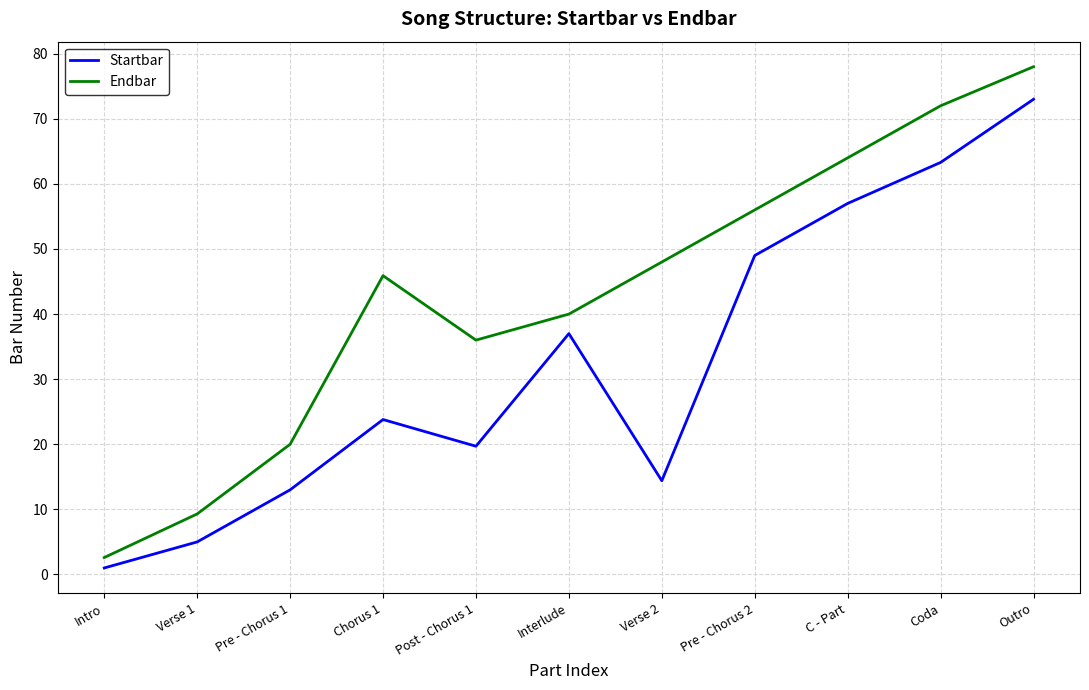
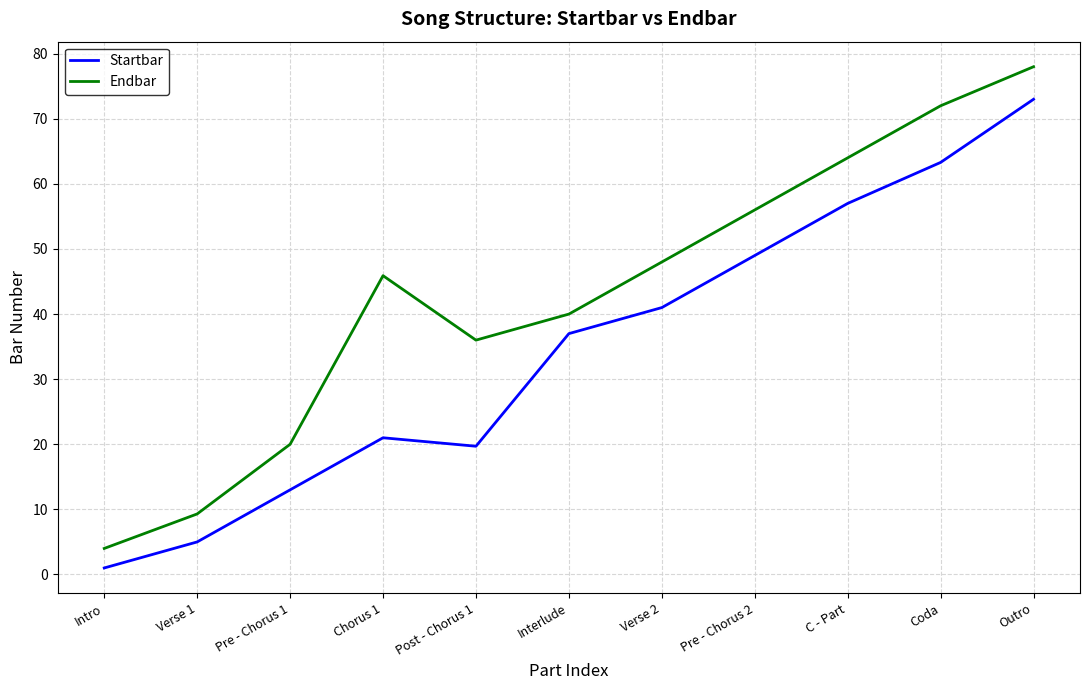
Endbar, Intro: 3 -> 4
Startbar, Chorus 1: 24 -> 21
Startbar, Verse 2: 14 -> 41
